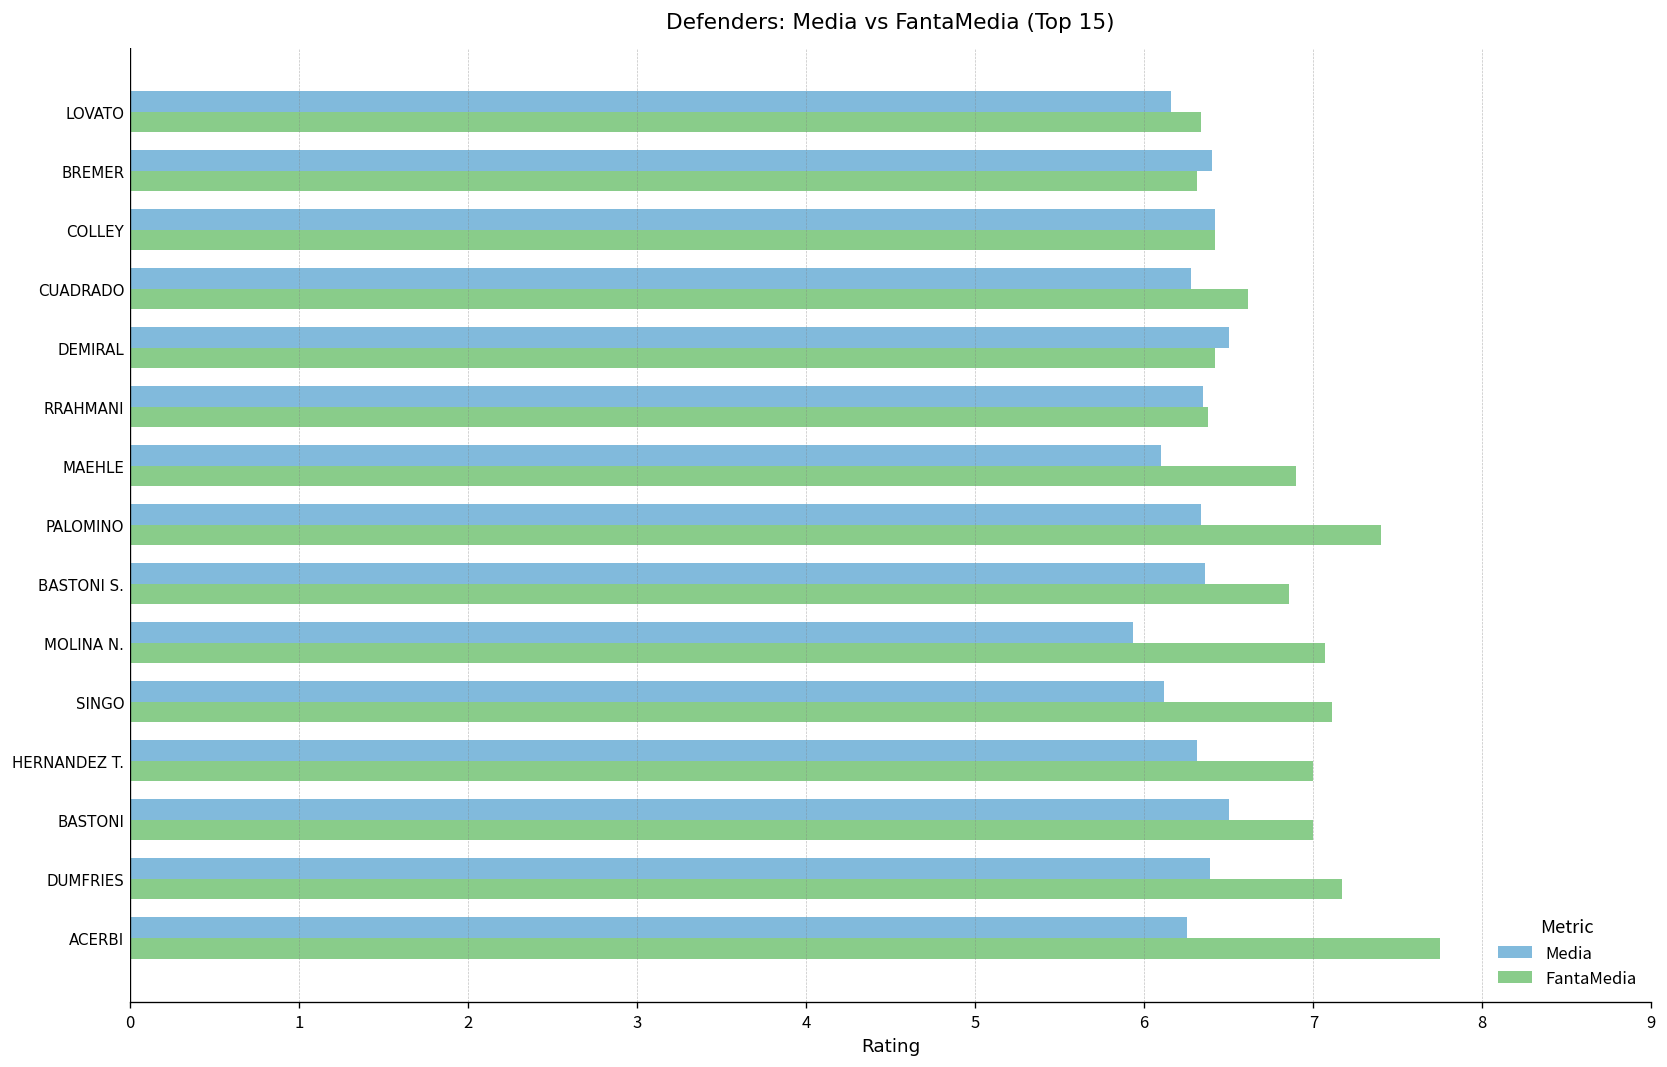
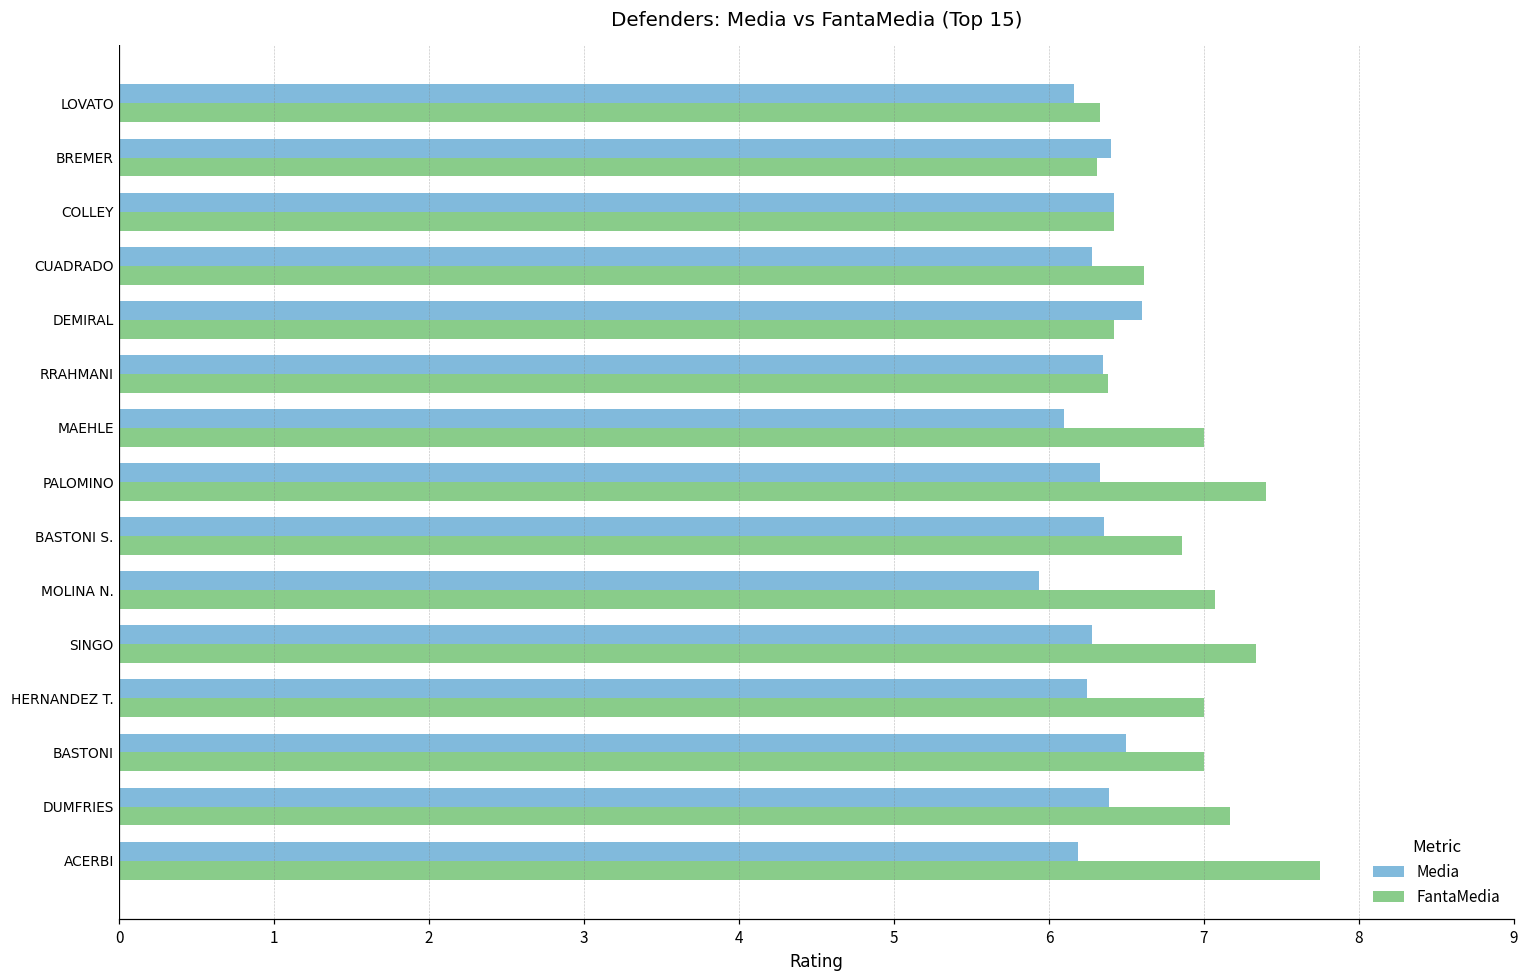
Media, DEMIRAL: 6.5 -> 6.6
FantaMedia, MAEHLE: 6.9 -> 7.0
Media, SINGO: 6.12 -> 6.28
FantaMedia, SINGO: 7.11 -> 7.34
Media, HERNANDEZ T.: 6.31 -> 6.25
Media, ACERBI: 6.25 -> 6.19
